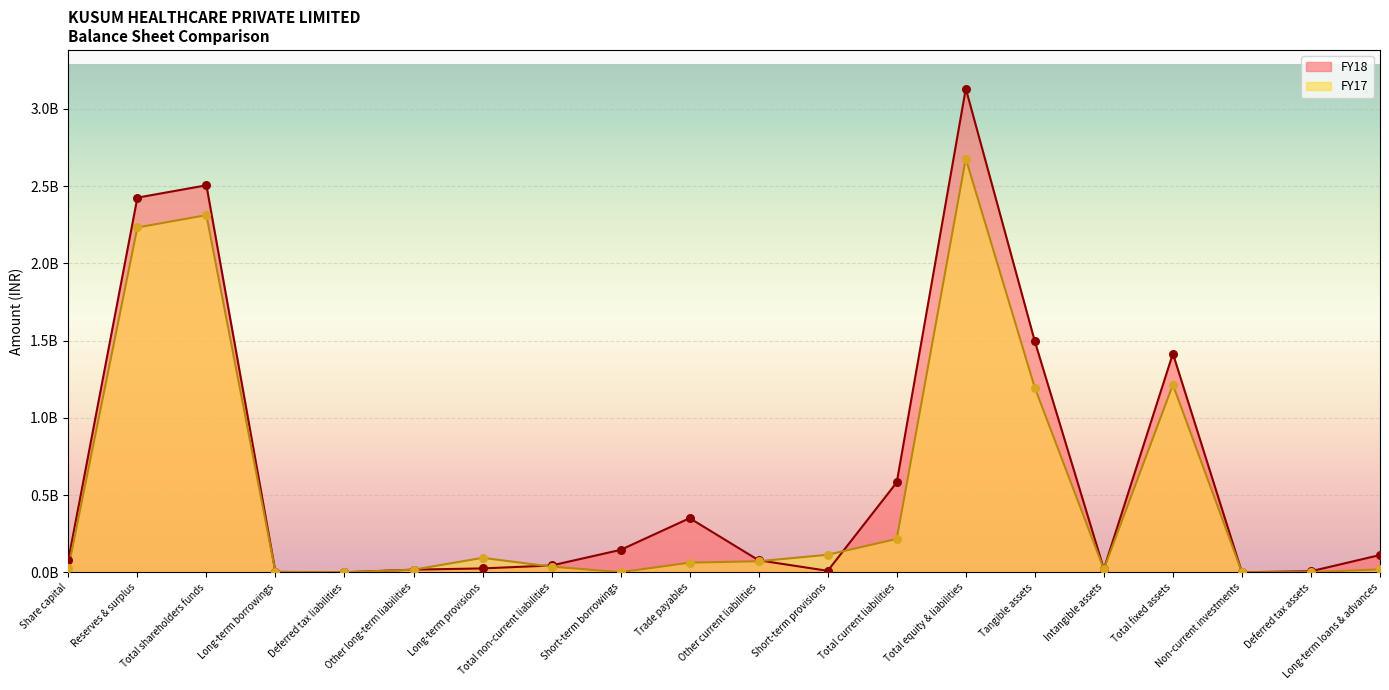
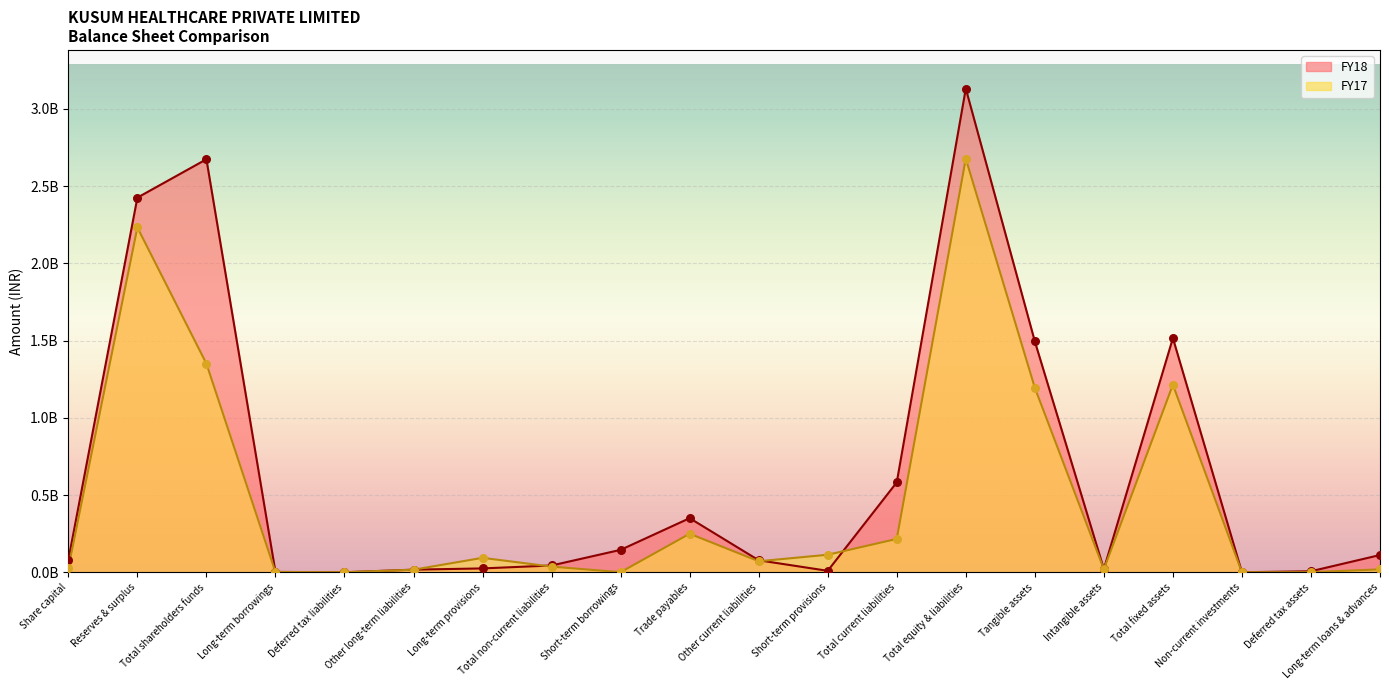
FY18, Total shareholders funds: 2510000000 -> 2670000000
FY17, Total shareholders funds: 2310000000 -> 1350000000
FY17, Trade payables: 60000000 -> 250000000
FY18, Total fixed assets: 1420000000 -> 1520000000
